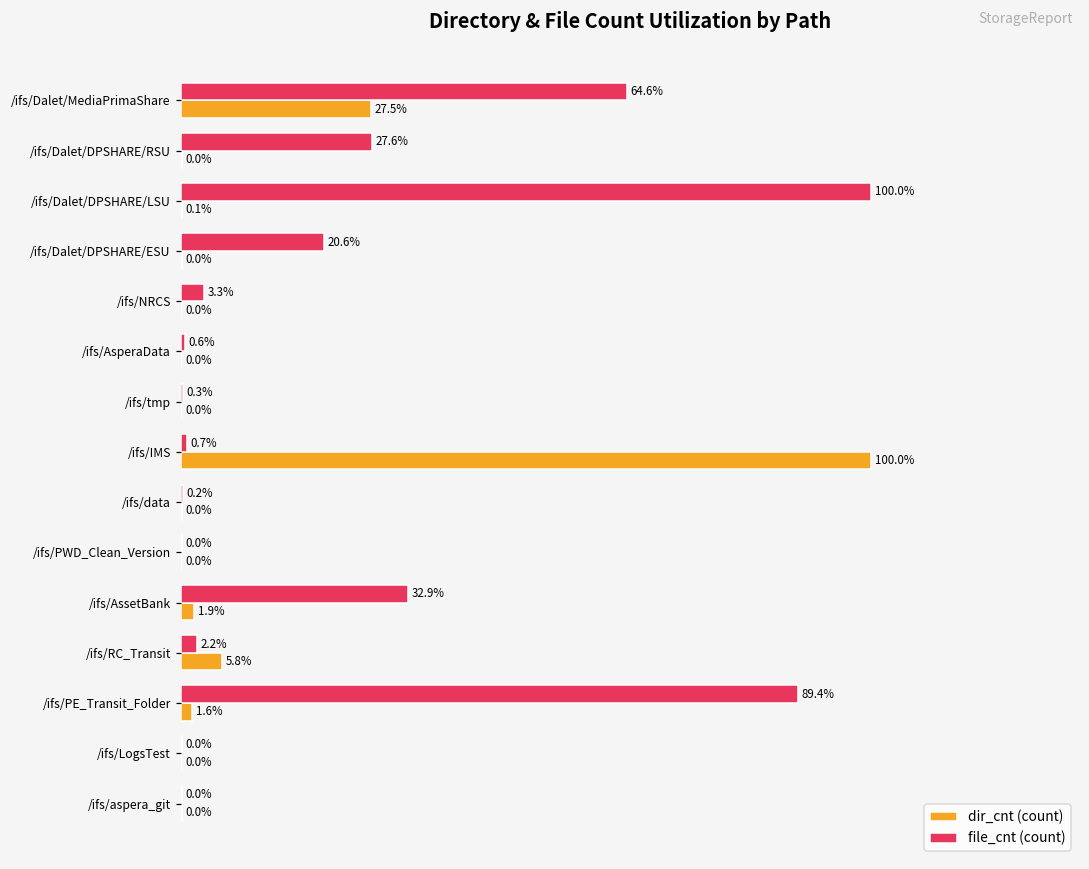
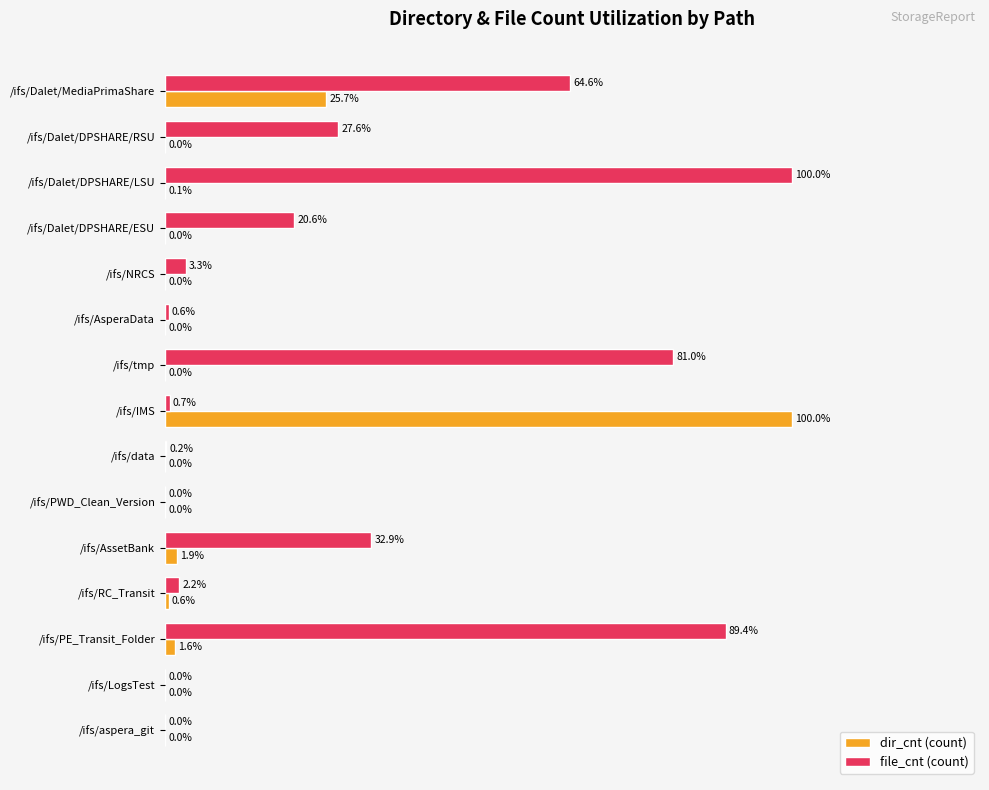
dir_cnt (count), /ifs/Dalet/MediaPrimaShare: 27.5% -> 25.7%
file_cnt (count), /ifs/tmp: 0.3% -> 81.0%
dir_cnt (count), /ifs/RC_Transit: 5.8% -> 0.6%
